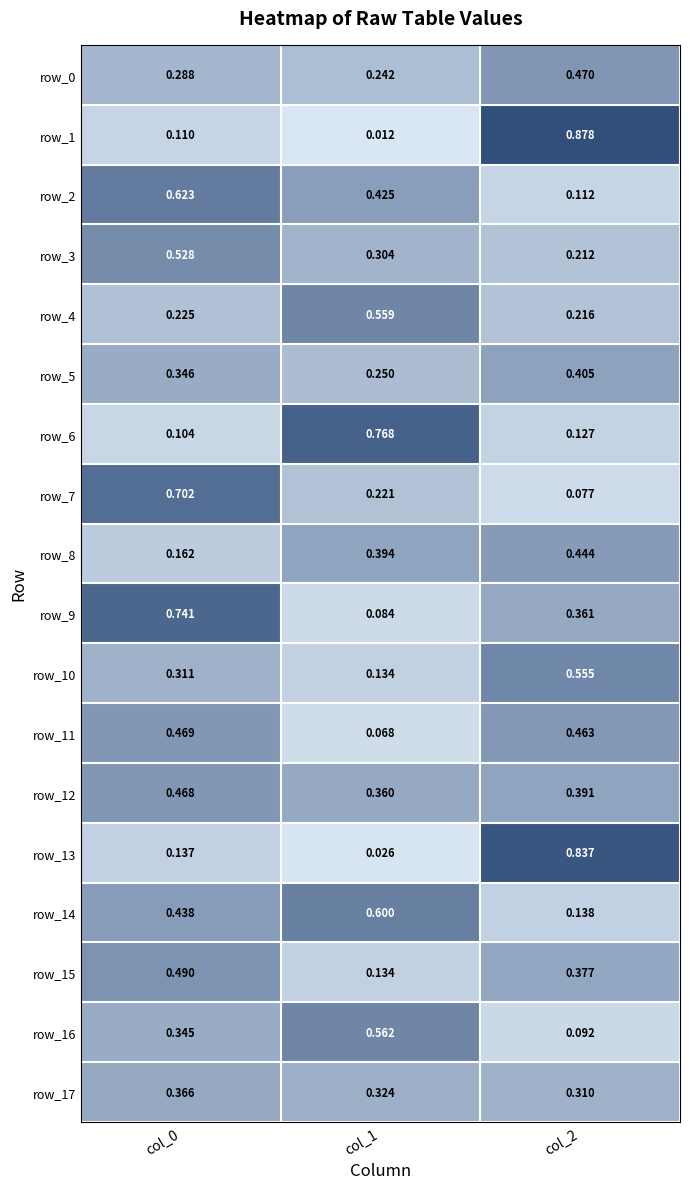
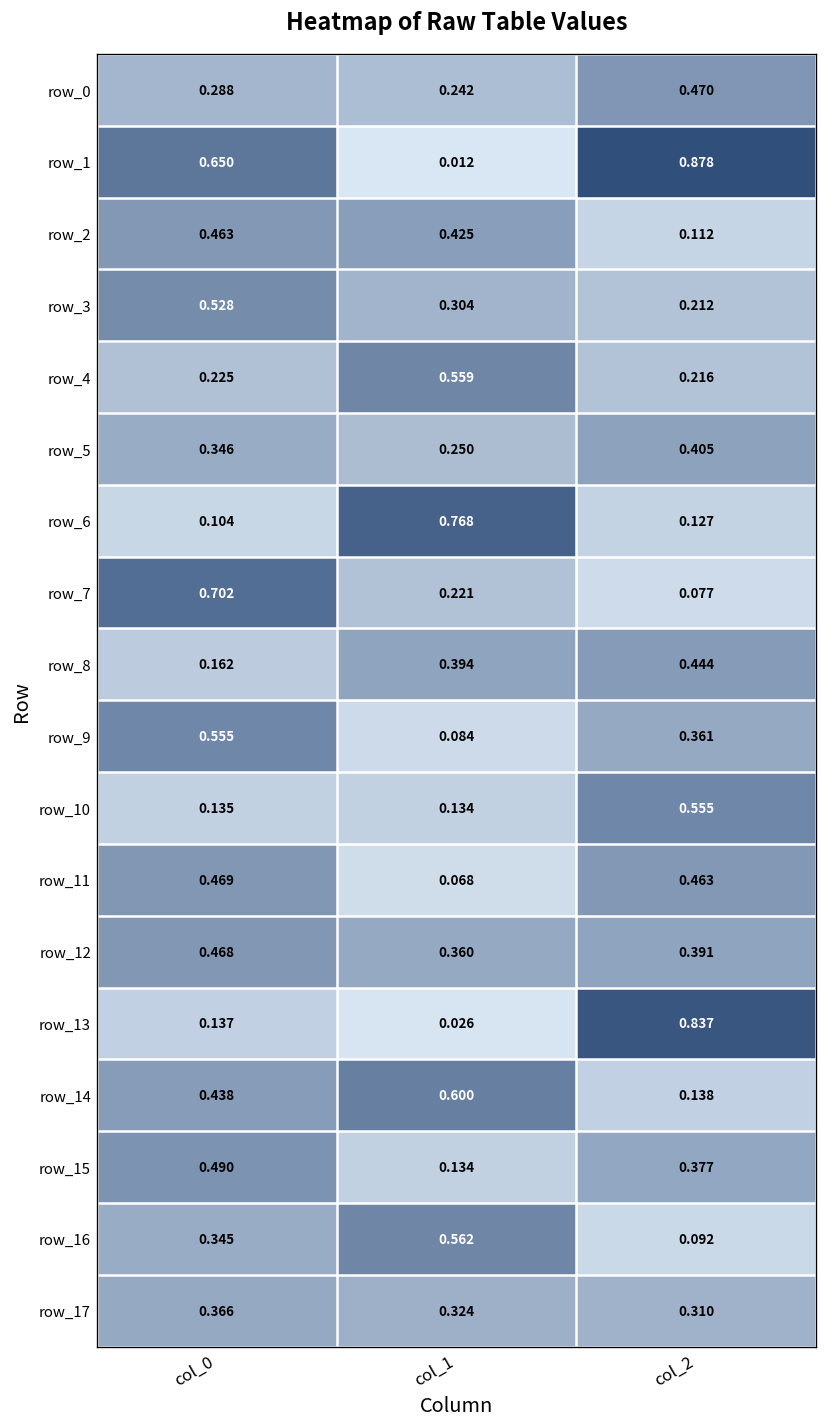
row_1, col_0: 0.110 -> 0.650
row_2, col_0: 0.623 -> 0.463
row_9, col_0: 0.741 -> 0.555
row_10, col_0: 0.311 -> 0.135
